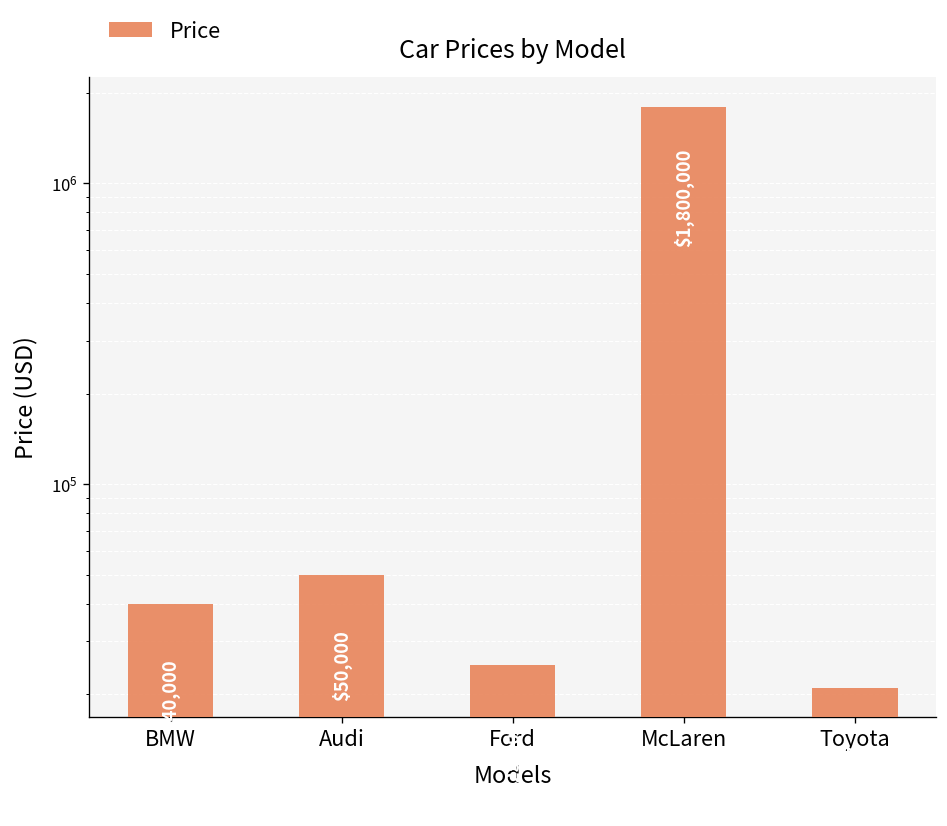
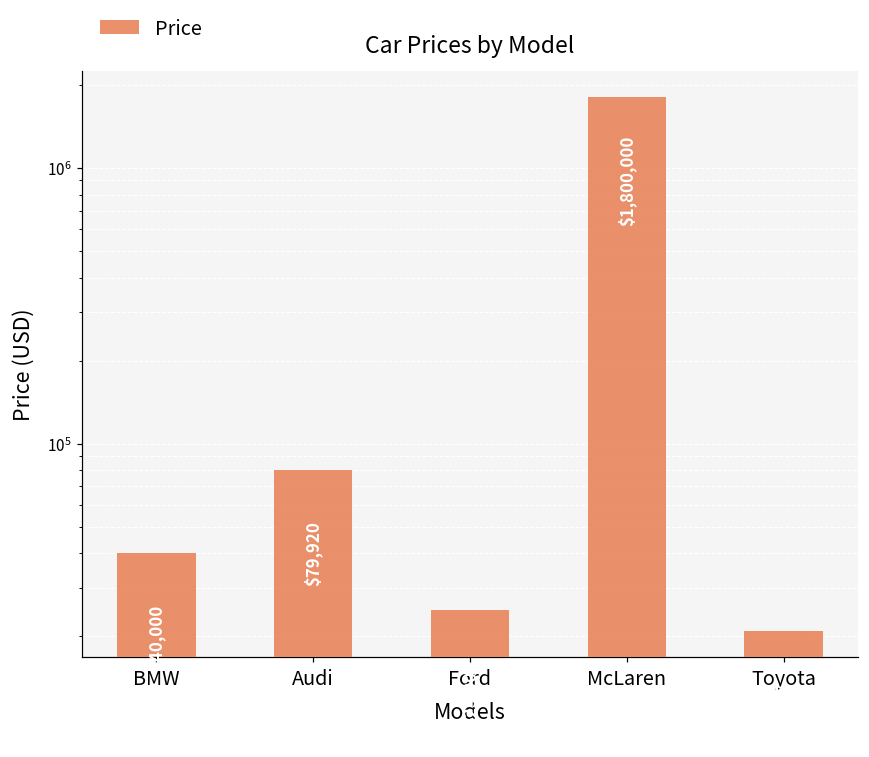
Audi: $50,000 -> $79,920
